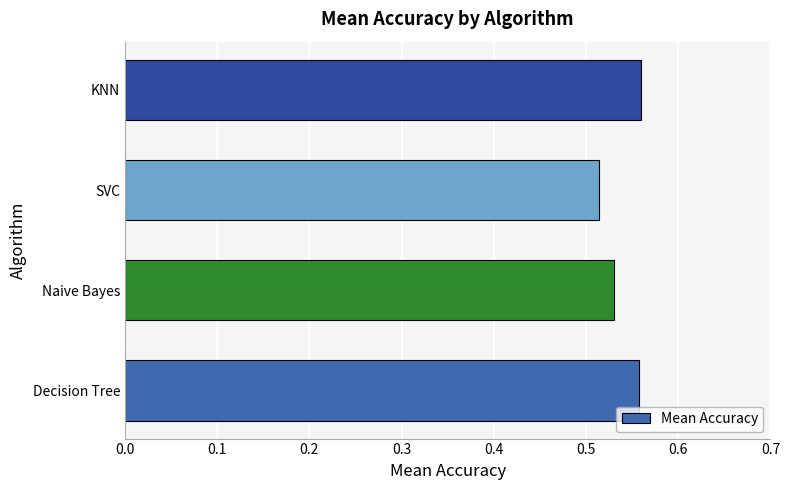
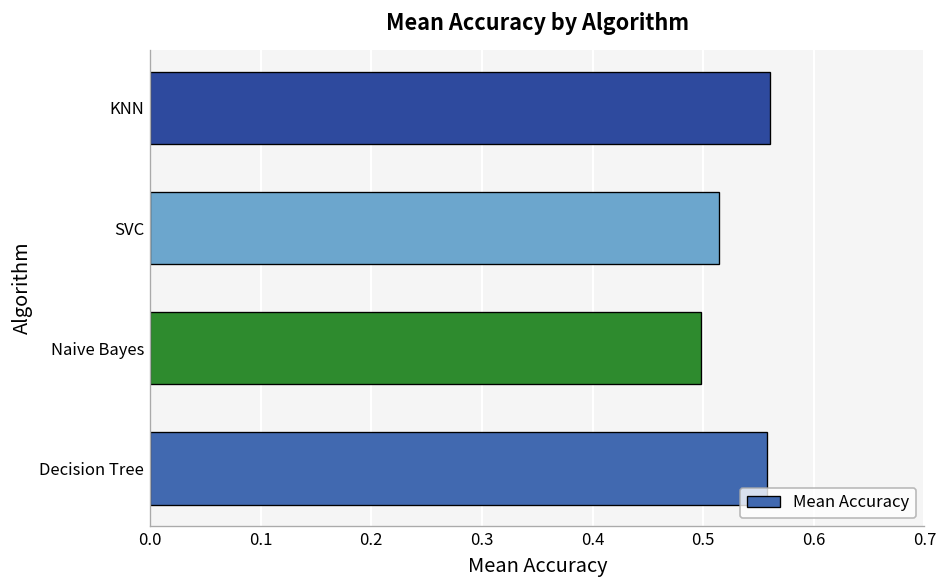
Naive Bayes: 0.53 -> 0.50
